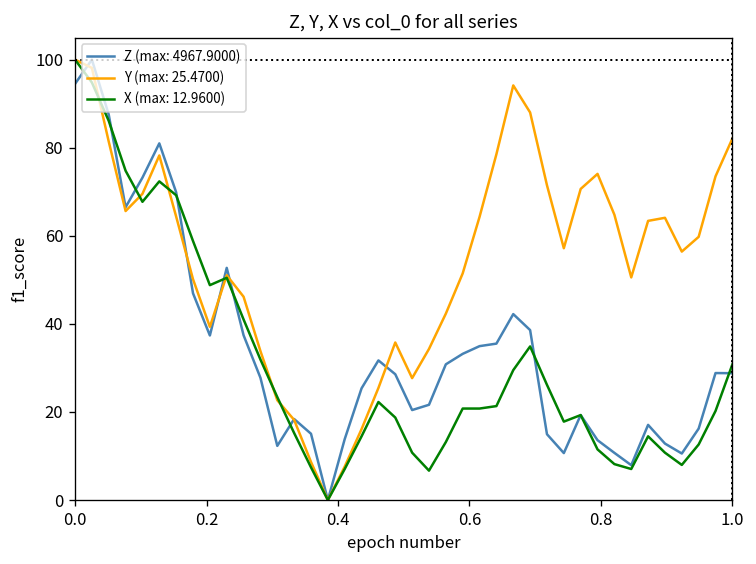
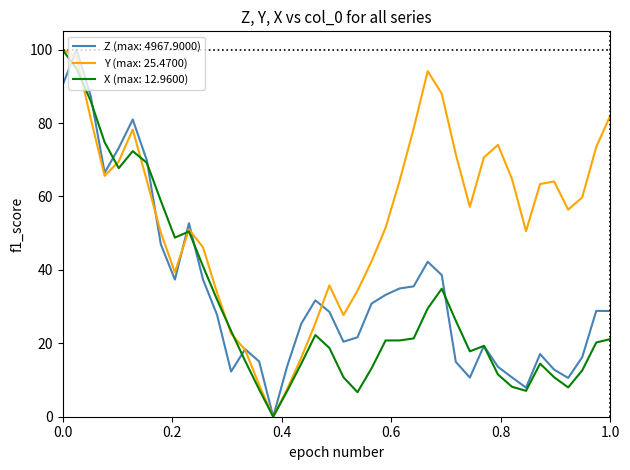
Z (max: 4967.9000), 0.0: 94 -> 90
X (max: 12.9600), 1.0: 31 -> 21
